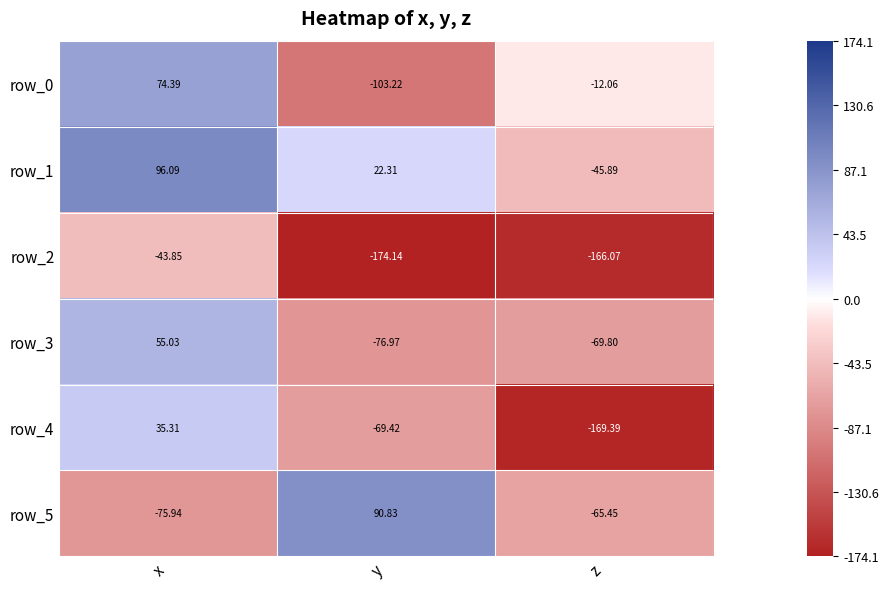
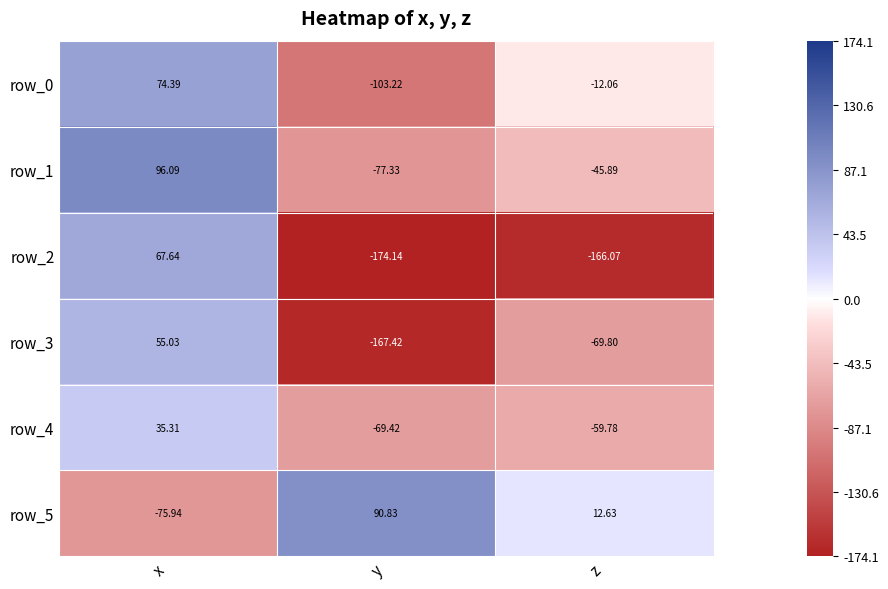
row_1, y: 22.31 -> -77.33
row_2, x: -43.85 -> 67.64
row_3, y: -76.97 -> -167.42
row_4, z: -169.39 -> -59.78
row_5, z: -65.45 -> 12.63
